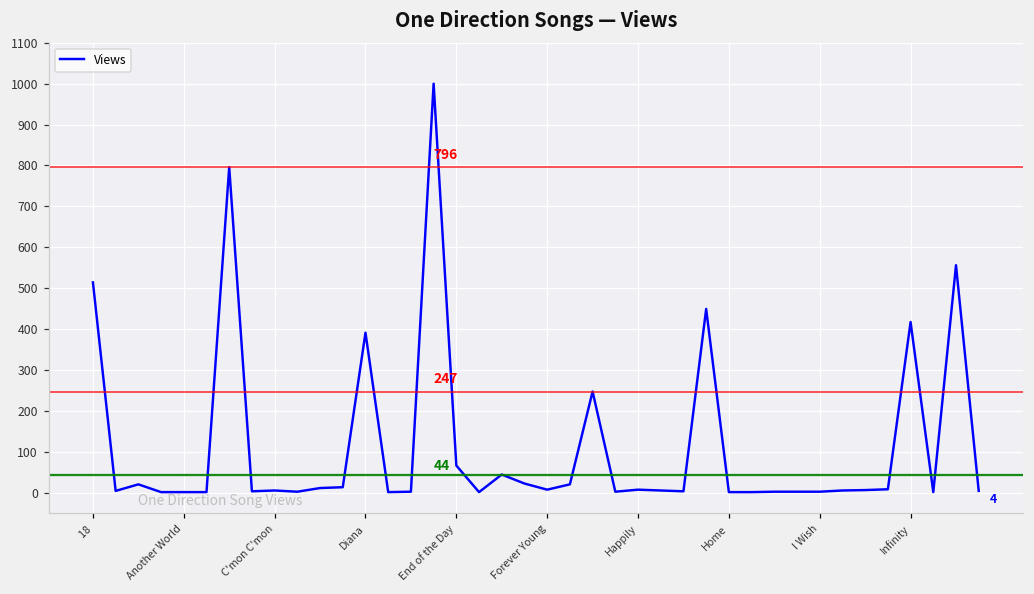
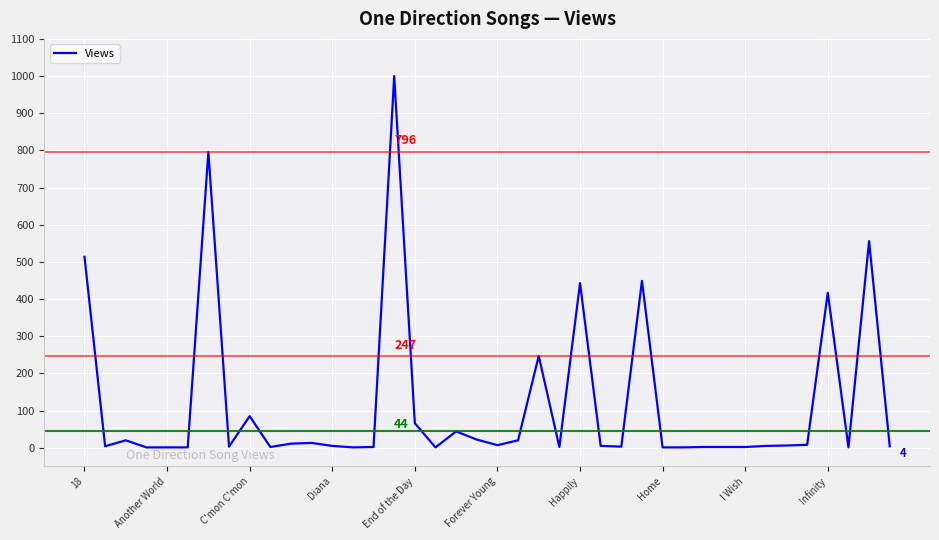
C'mon C'mon: 10 -> 90
Diana: 390 -> 10
Happily: 10 -> 440
